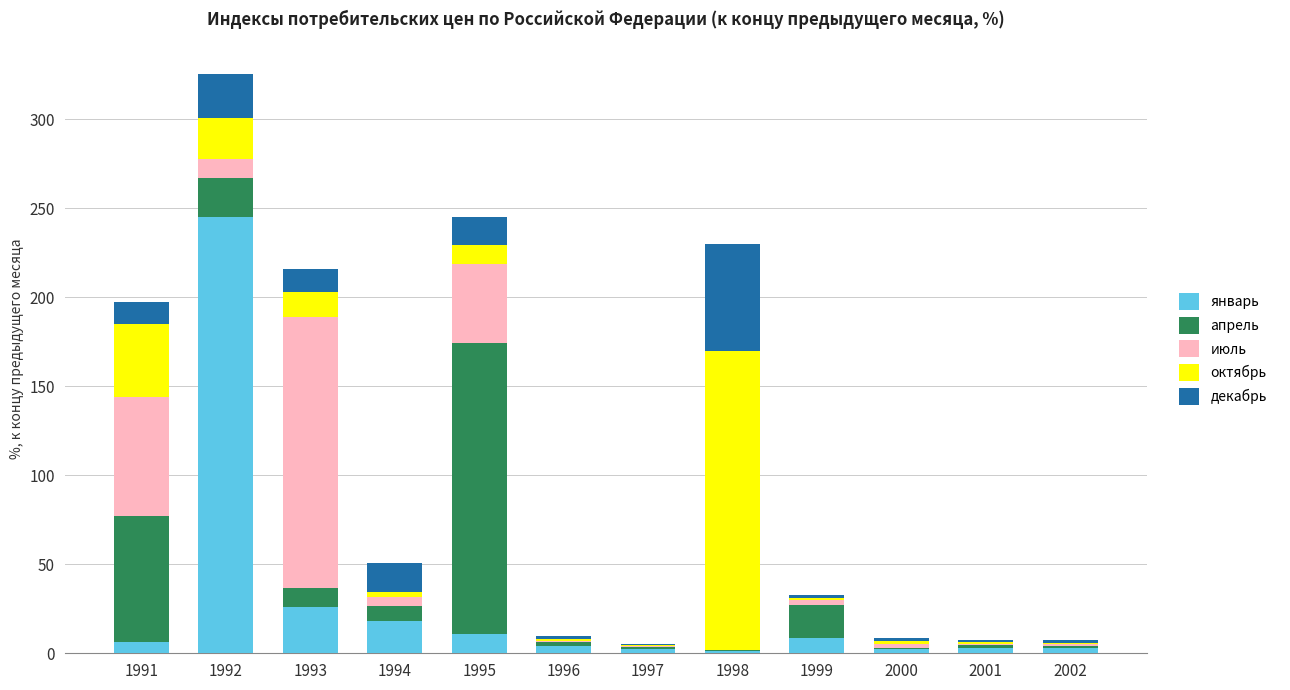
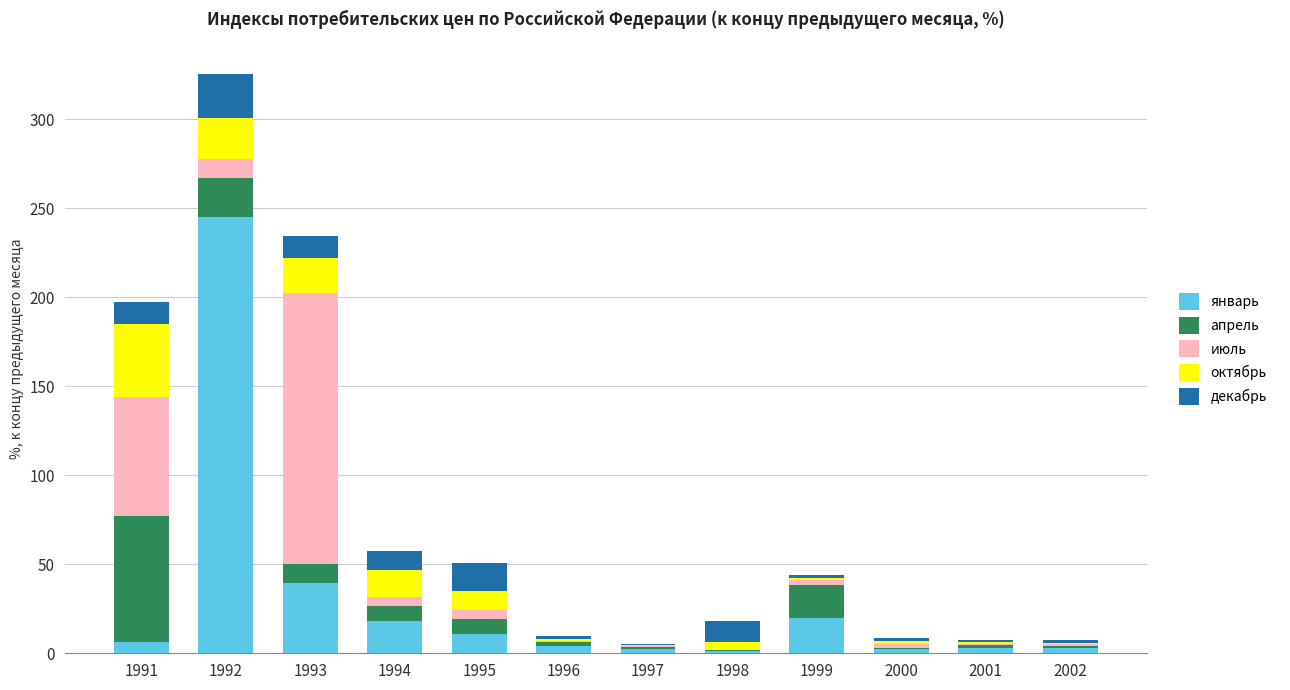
январь, 1993: 26 -> 39
октябрь, 1993: 14 -> 20
октябрь, 1994: 3 -> 15
декабрь, 1994: 16 -> 11
апрель, 1995: 164 -> 8
июль, 1995: 44 -> 5
октябрь, 1998: 168 -> 5
декабрь, 1998: 60 -> 12
январь, 1999: 8 -> 20
